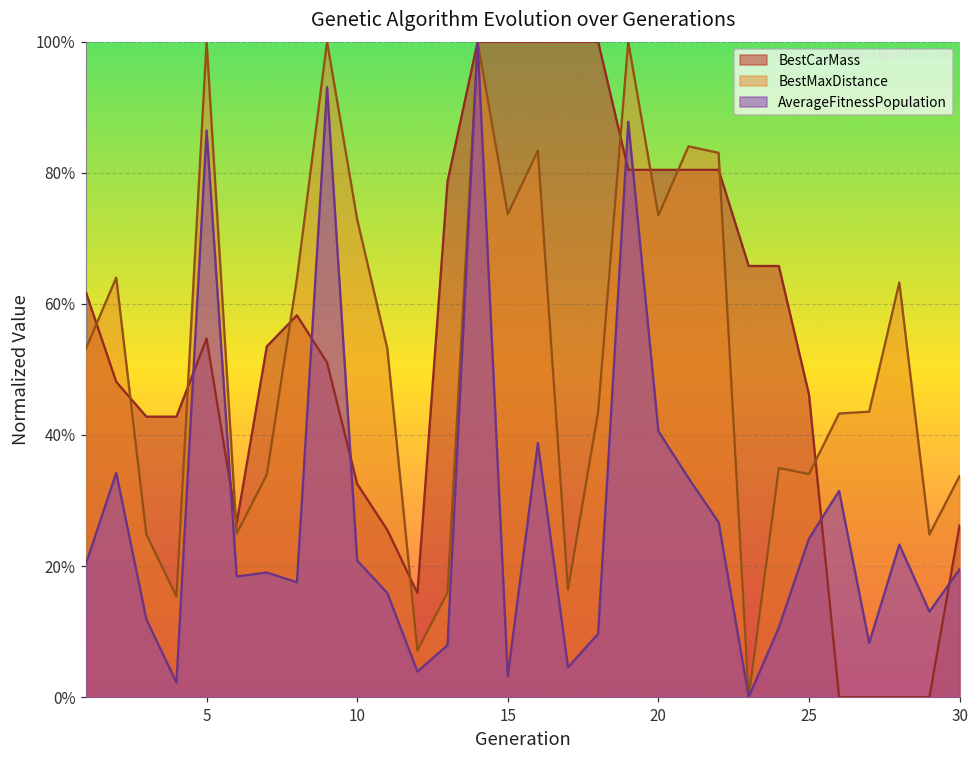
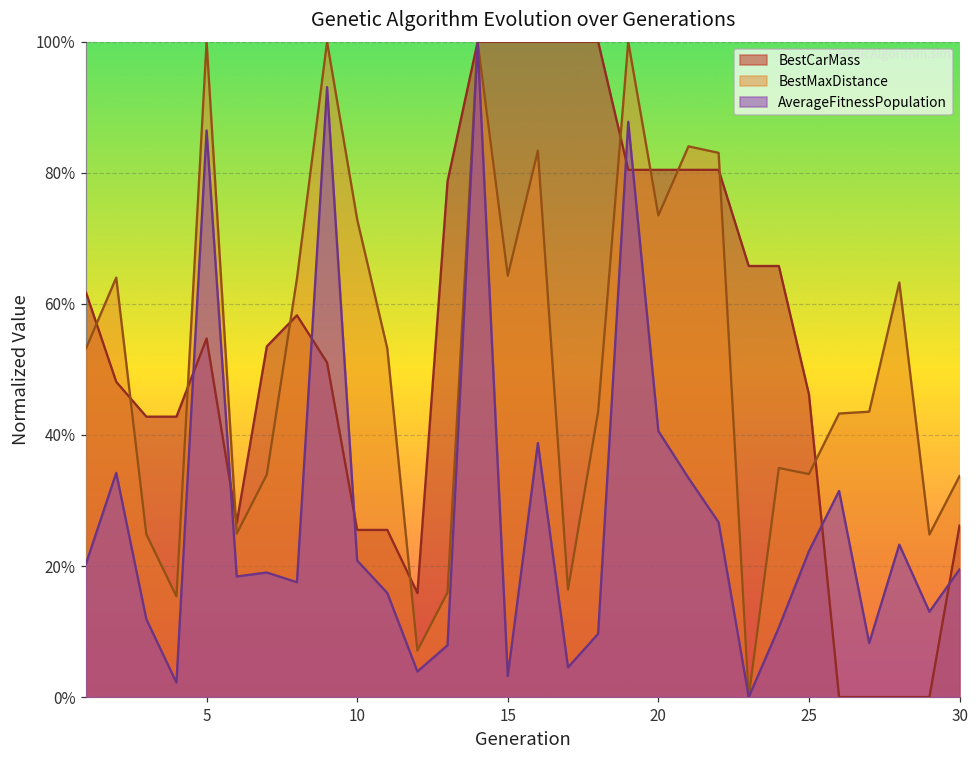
BestCarMass, 10: 33% -> 26%
BestMaxDistance, 15: 74% -> 64%
AverageFitnessPopulation, 25: 24% -> 22%
